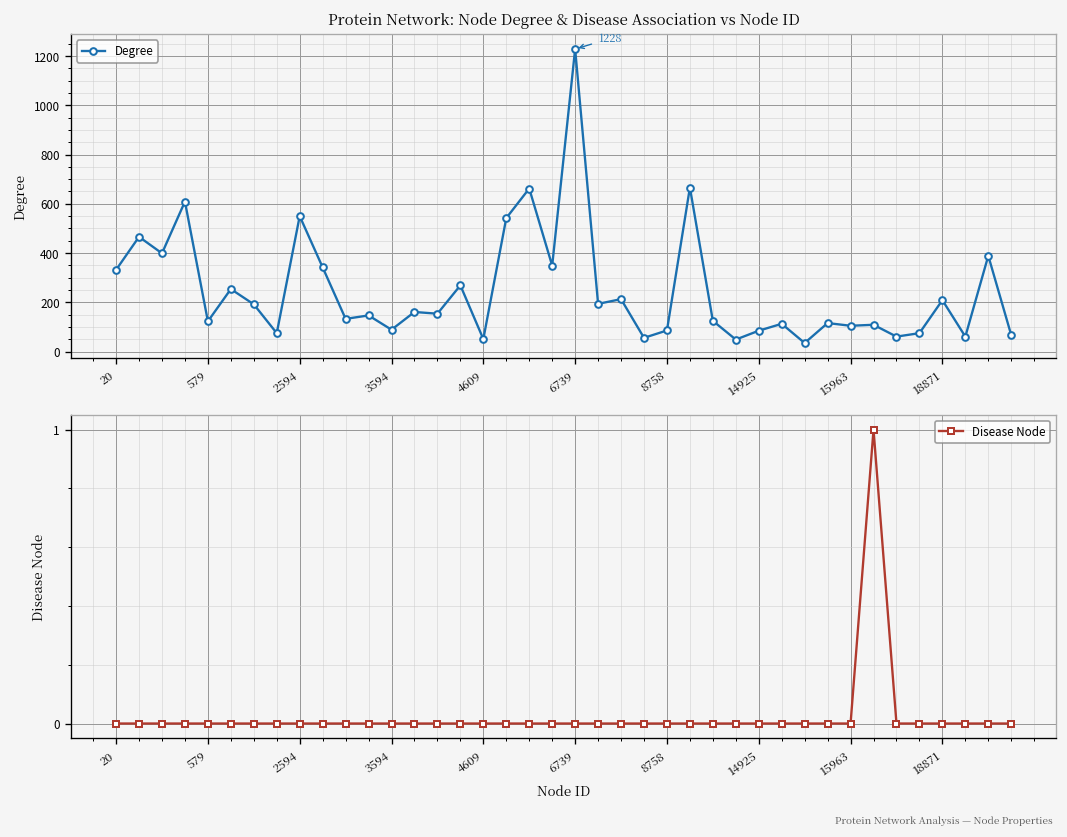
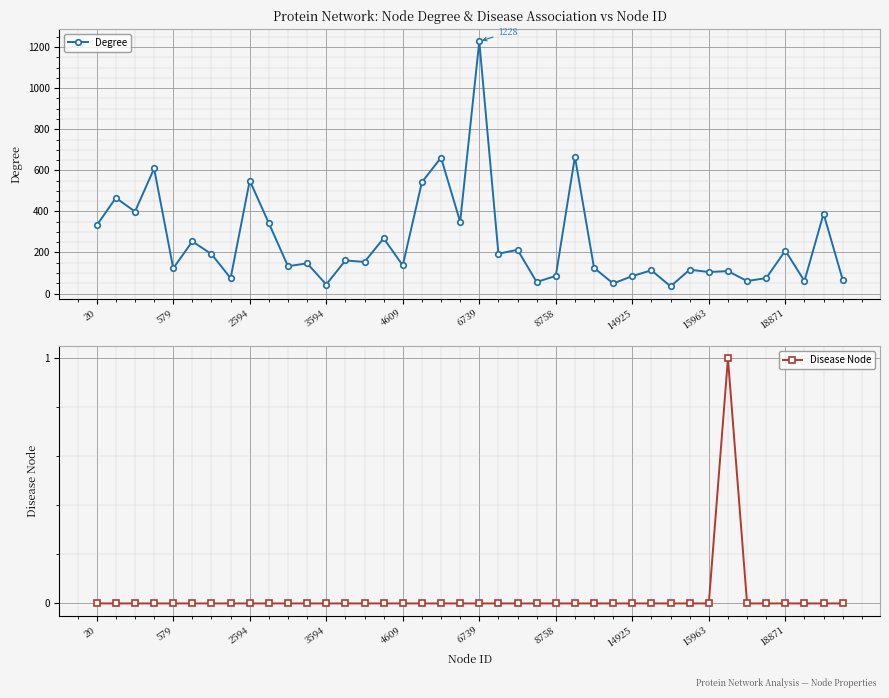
Protein Network: Node Degree & Disease Association vs Node ID, 3594: 90 -> 40
Protein Network: Node Degree & Disease Association vs Node ID, 4609: 50 -> 140
